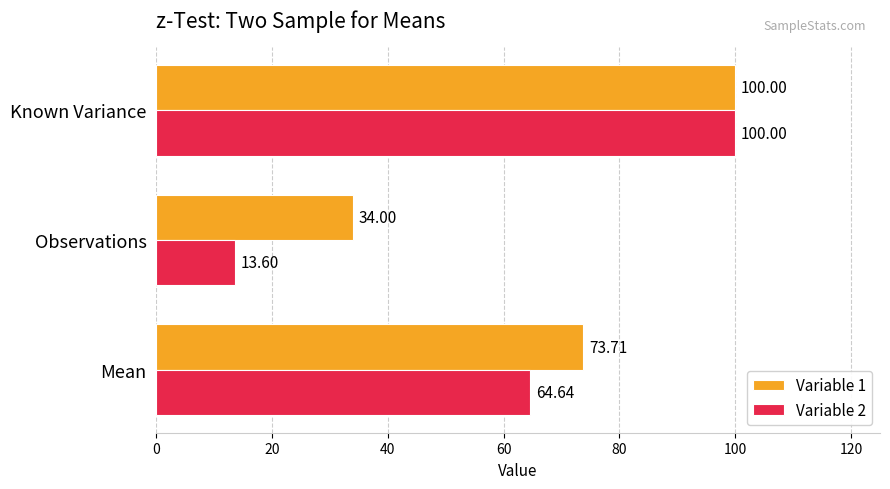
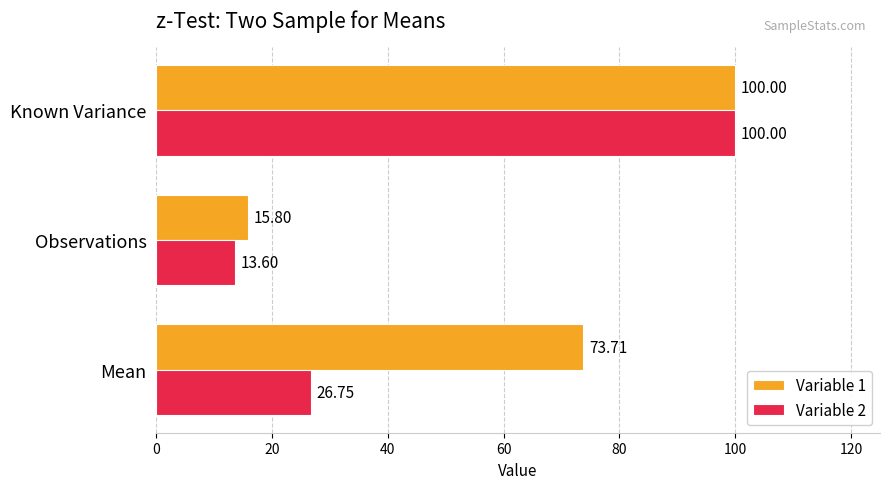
Variable 1, Observations: 34.00 -> 15.80
Variable 2, Mean: 64.64 -> 26.75
